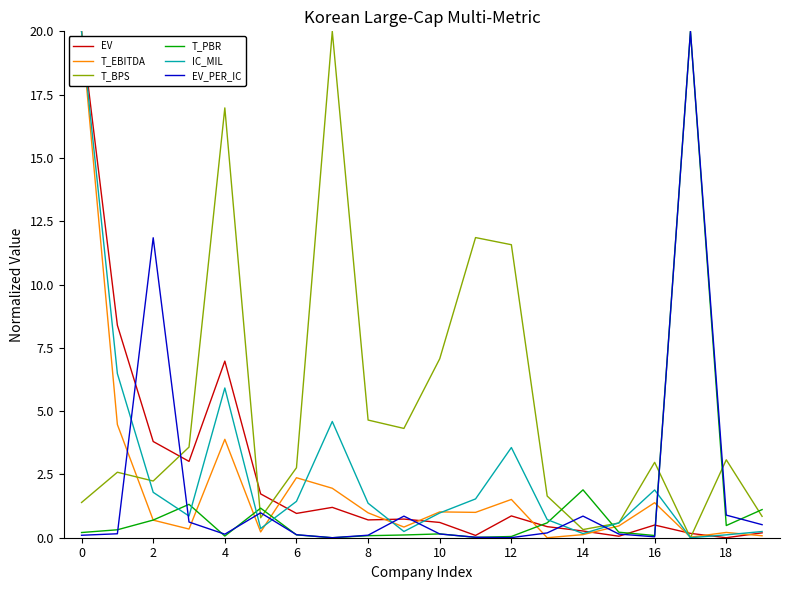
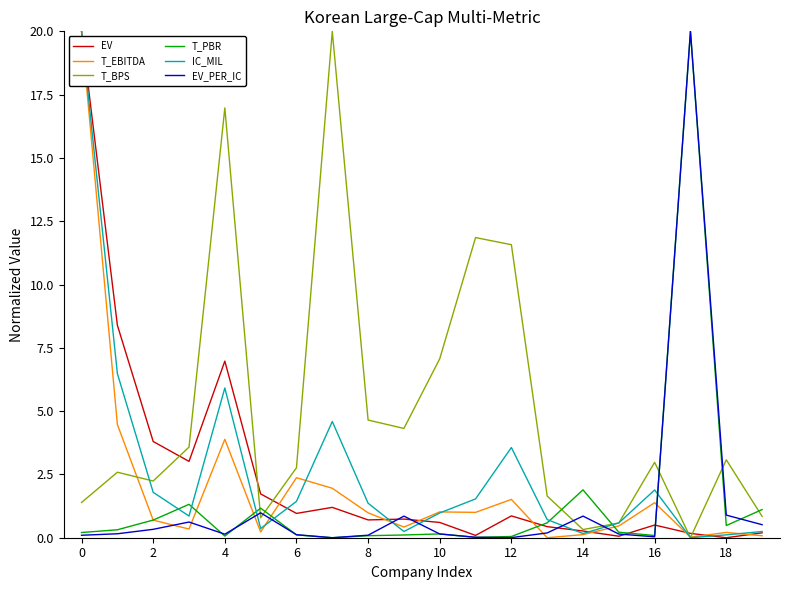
EV_PER_IC, 2: 11.8 -> 0.3
